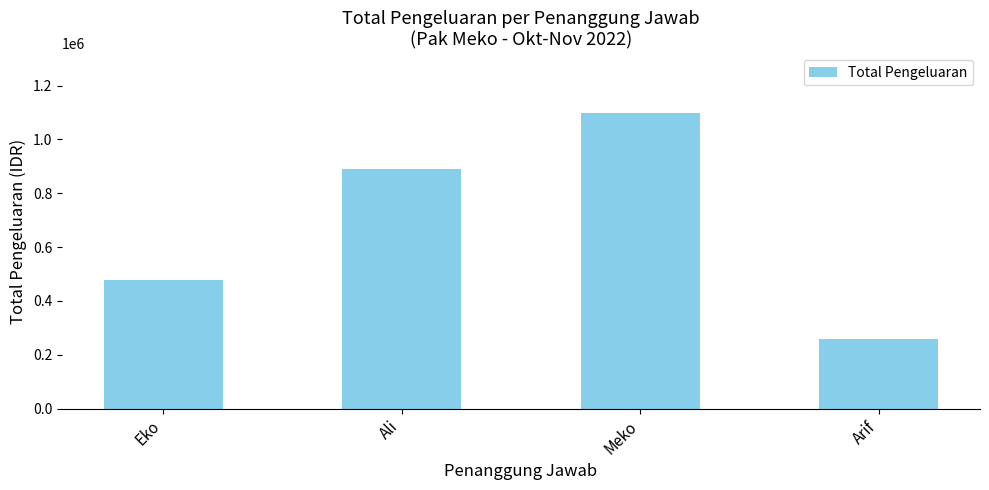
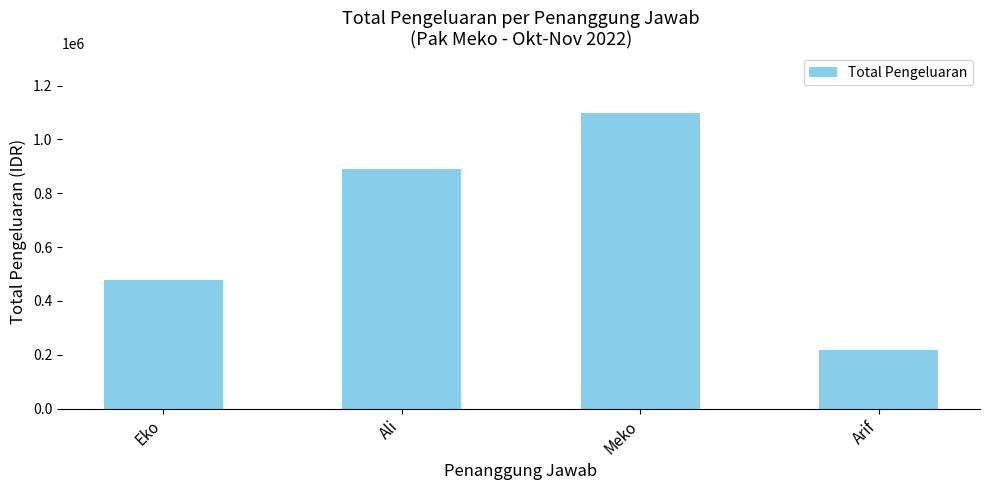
Arif: 260000 -> 220000
